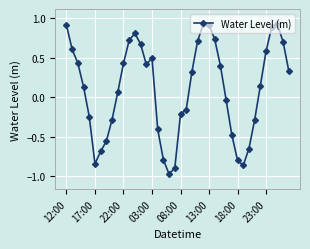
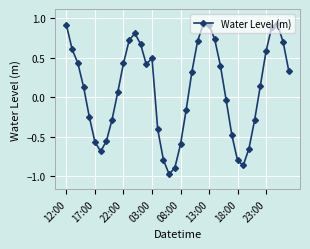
17:00: -0.8 -> -0.6
08:00: -0.2 -> -0.6
